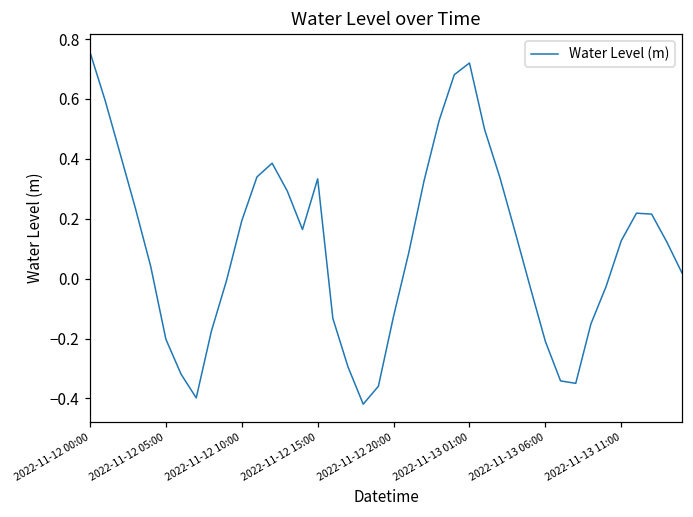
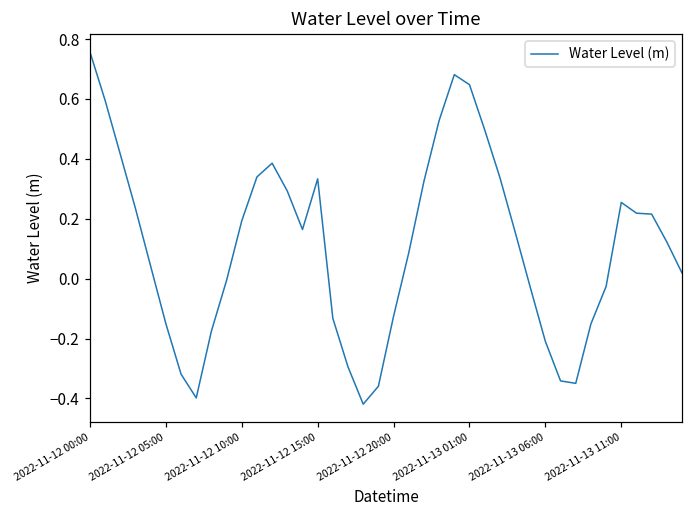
2022-11-12 05:00: -0.20 -> -0.15
2022-11-13 01:00: 0.72 -> 0.65
2022-11-13 11:00: 0.13 -> 0.25
